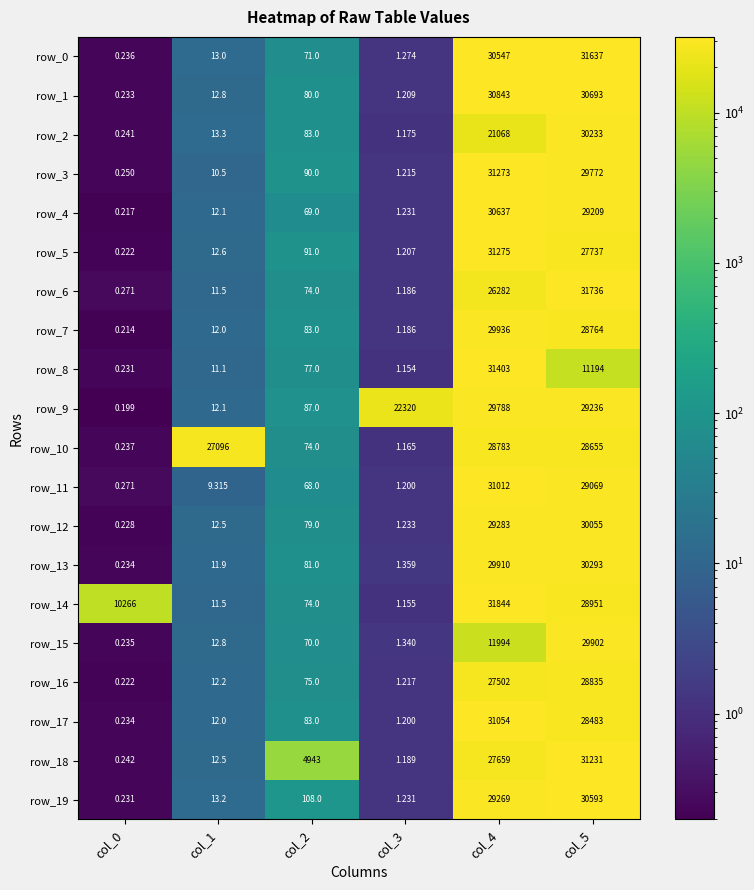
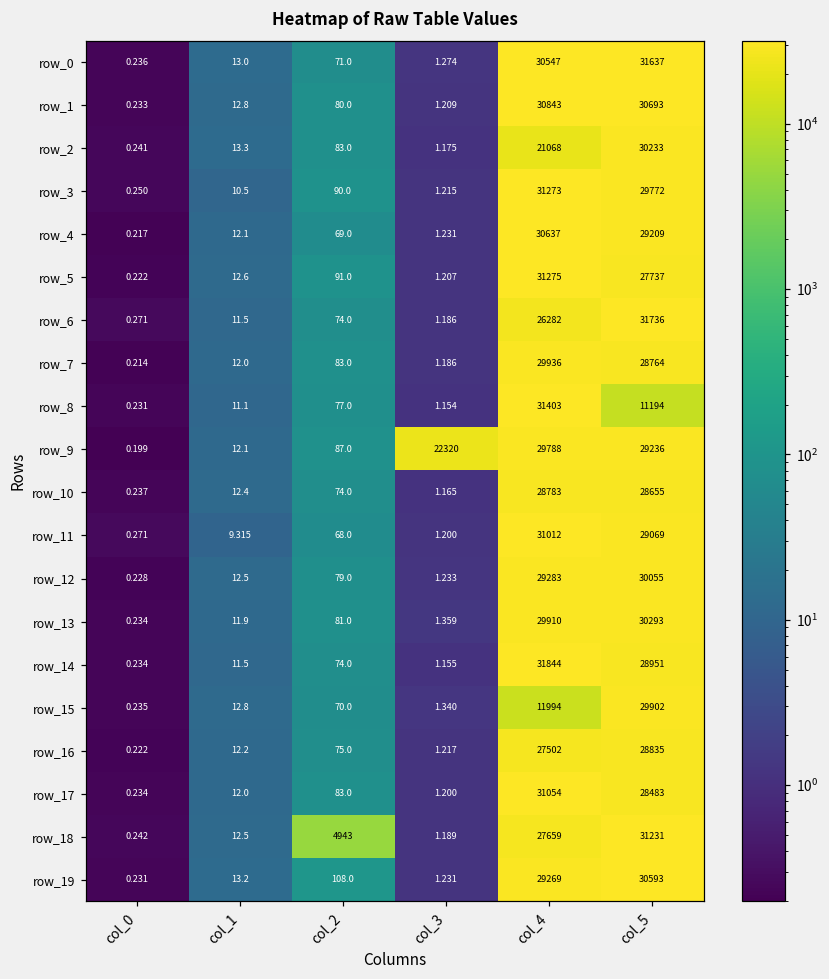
row_10, col_1: 27096 -> 12.4
row_14, col_0: 10266 -> 0.234
